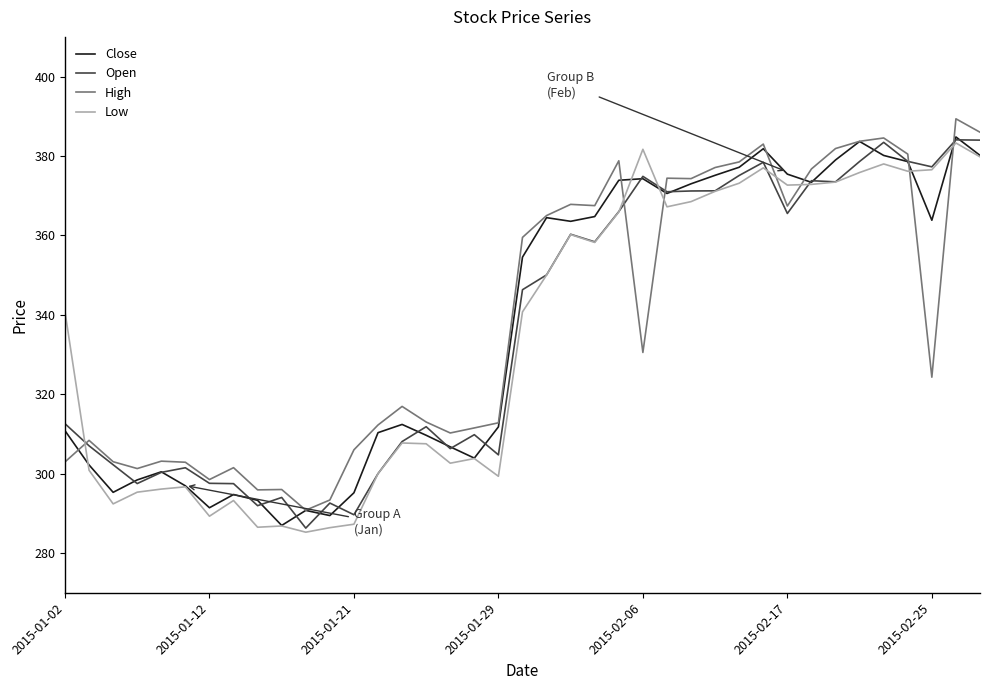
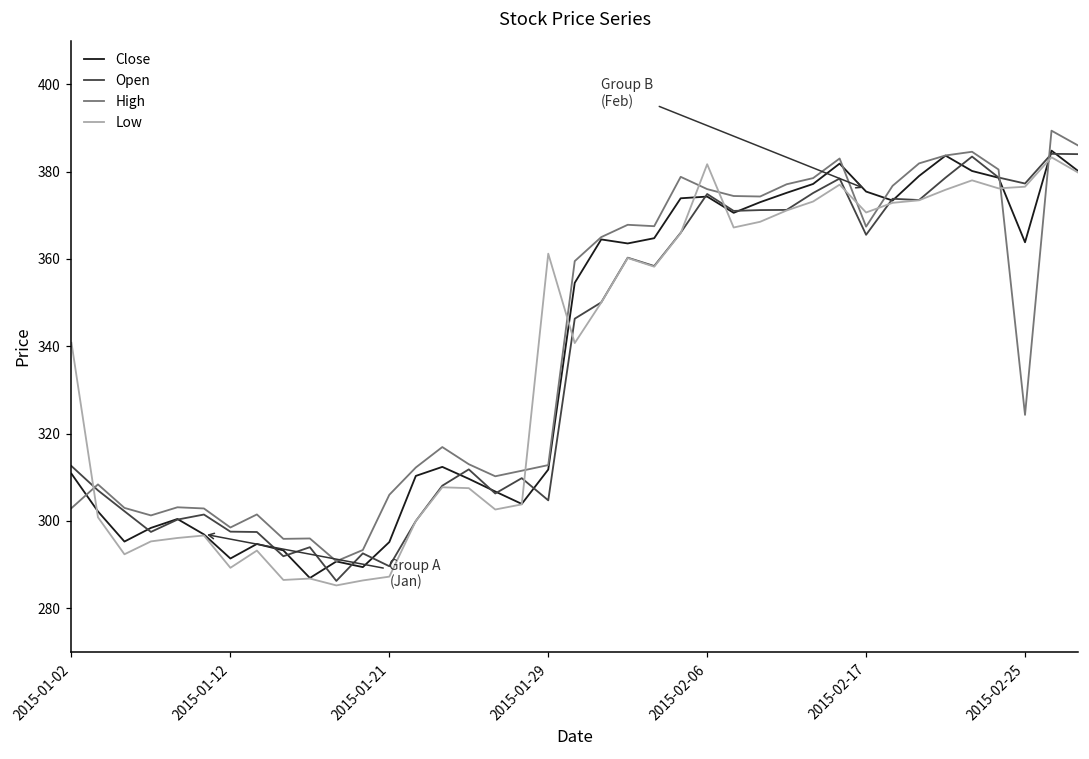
Low, 2015-01-29: 299 -> 361
High, 2015-02-06: 331 -> 376
Low, 2015-02-17: 373 -> 371
